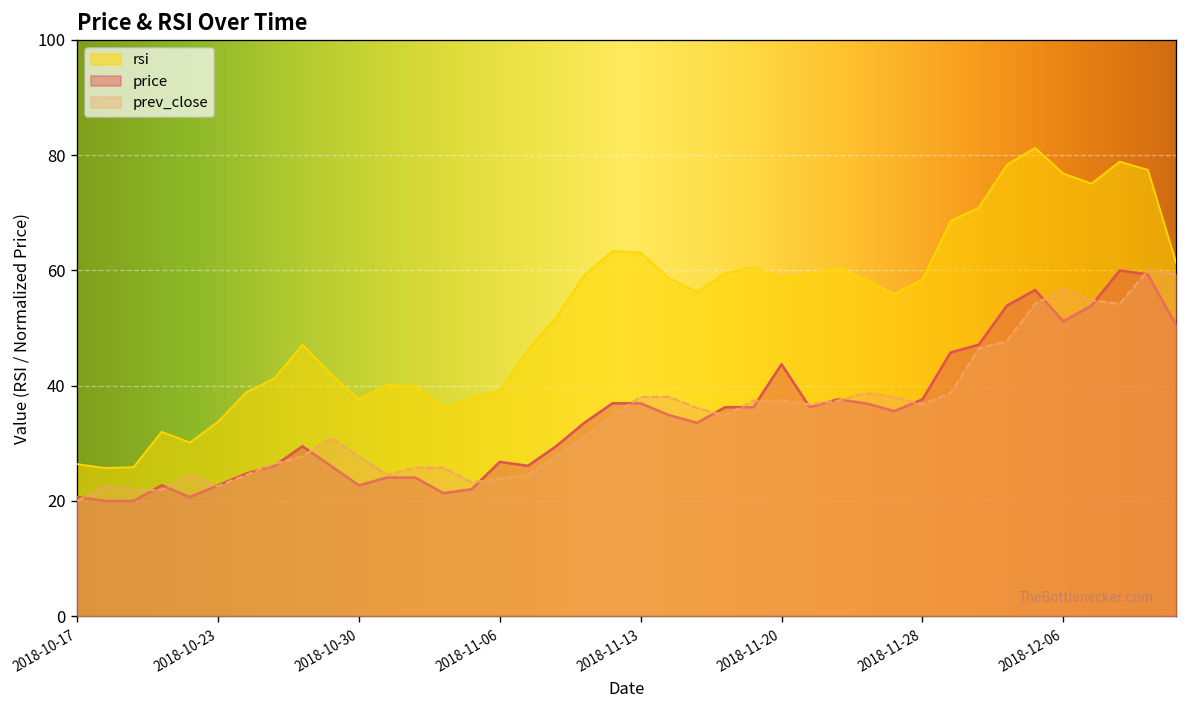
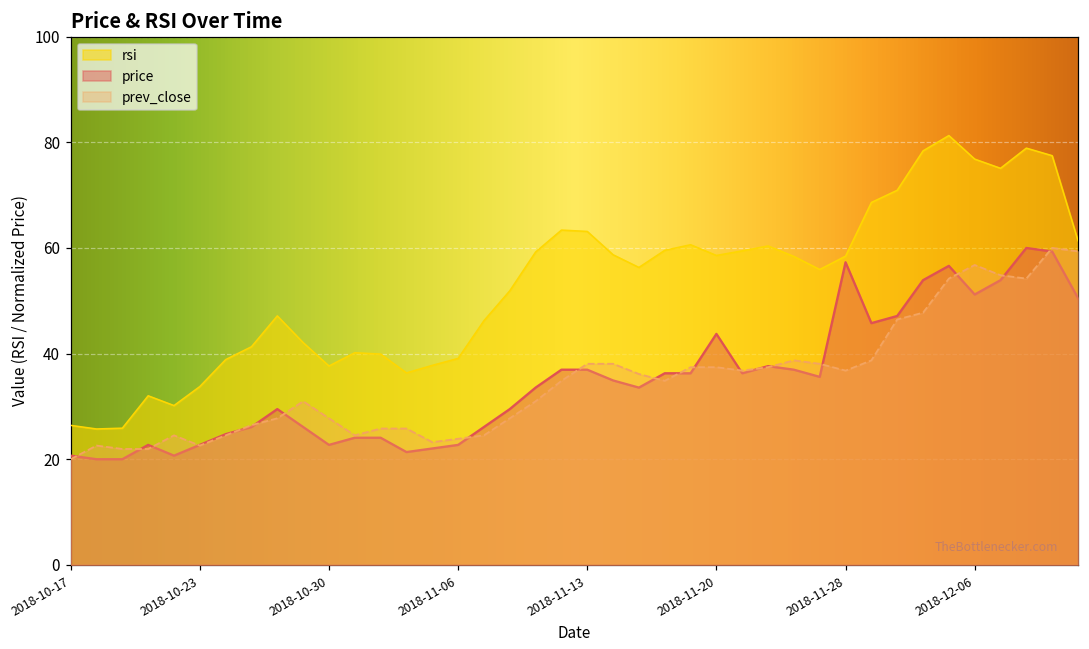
price, 2018-11-06: 27 -> 23
price, 2018-11-28: 38 -> 57
